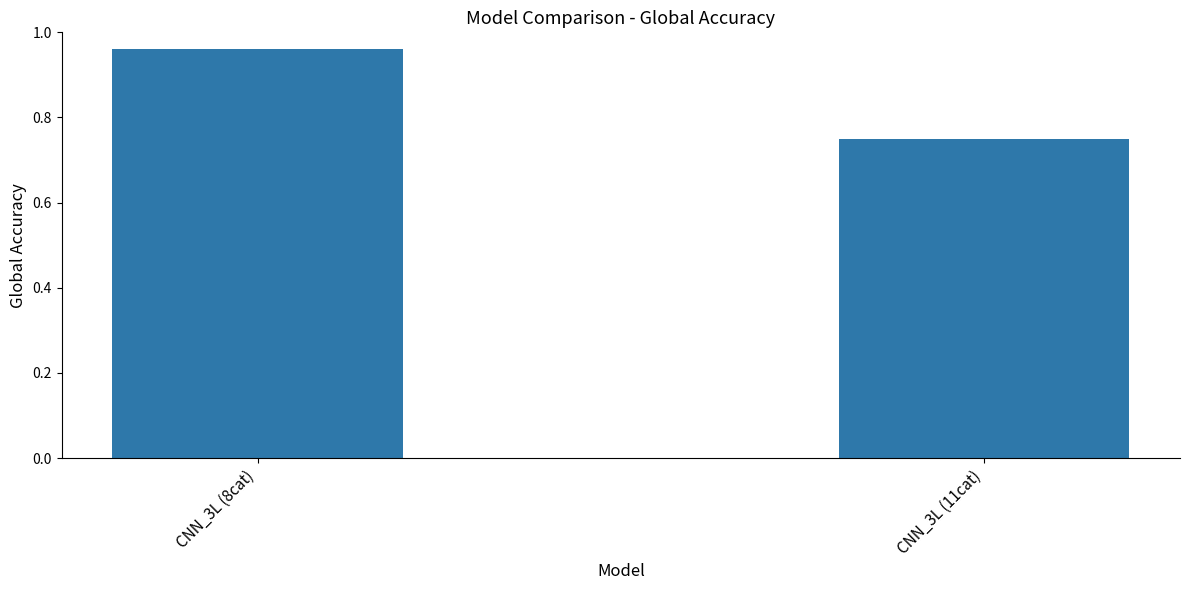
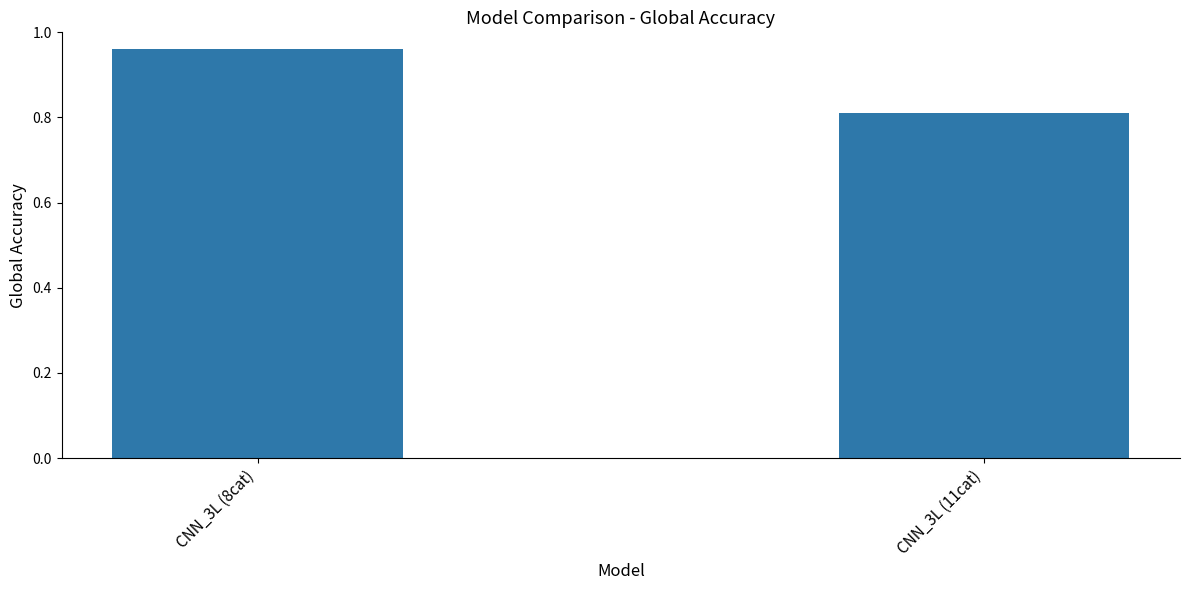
CNN_3L (11cat): 0.75 -> 0.81
